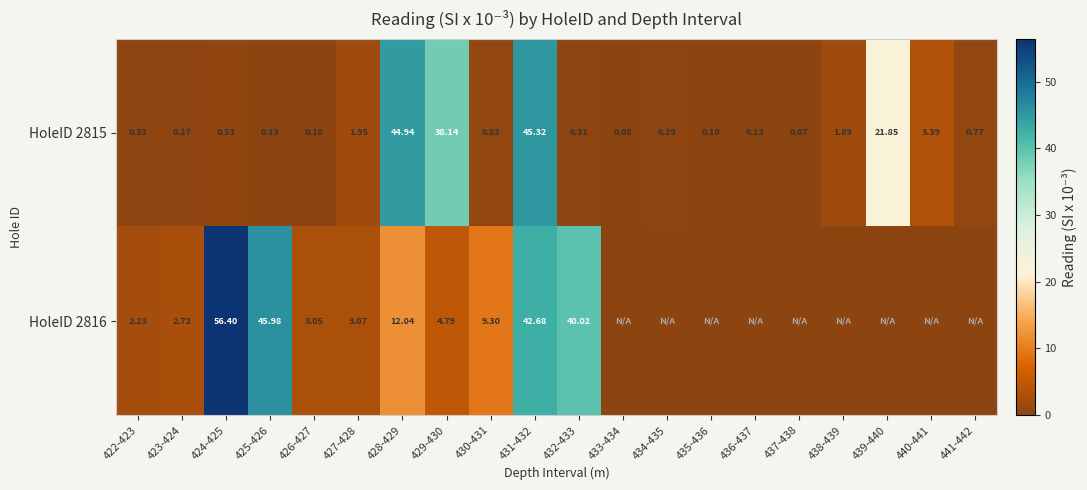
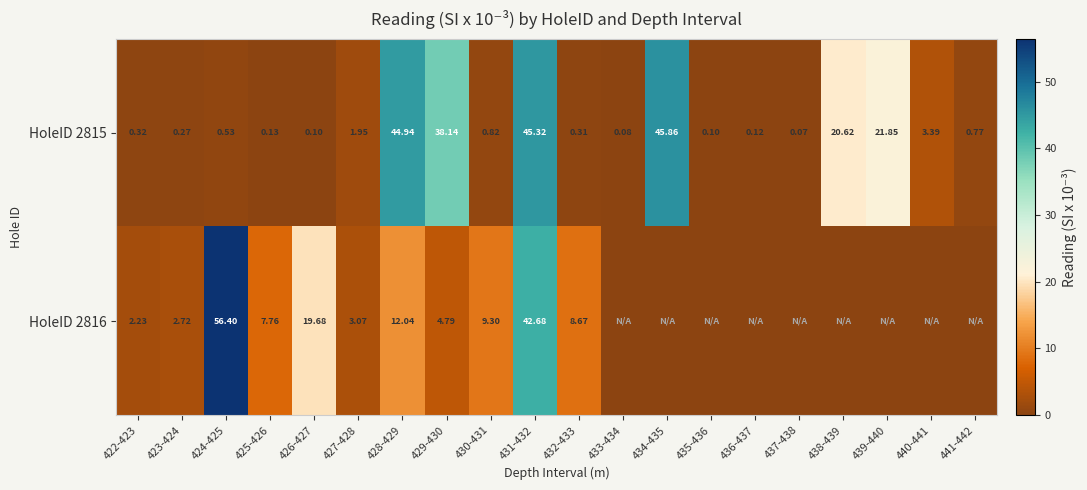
HoleID 2815, 434-435: 0.29 -> 45.86
HoleID 2815, 438-439: 1.89 -> 20.62
HoleID 2816, 425-426: 45.98 -> 7.76
HoleID 2816, 426-427: 3.05 -> 19.68
HoleID 2816, 432-433: 40.02 -> 8.67
